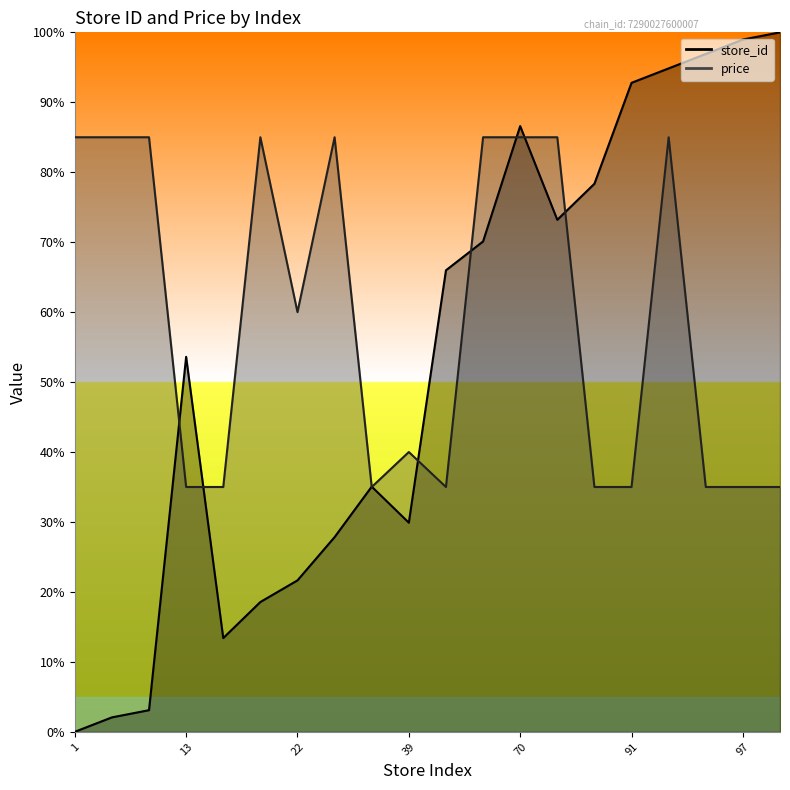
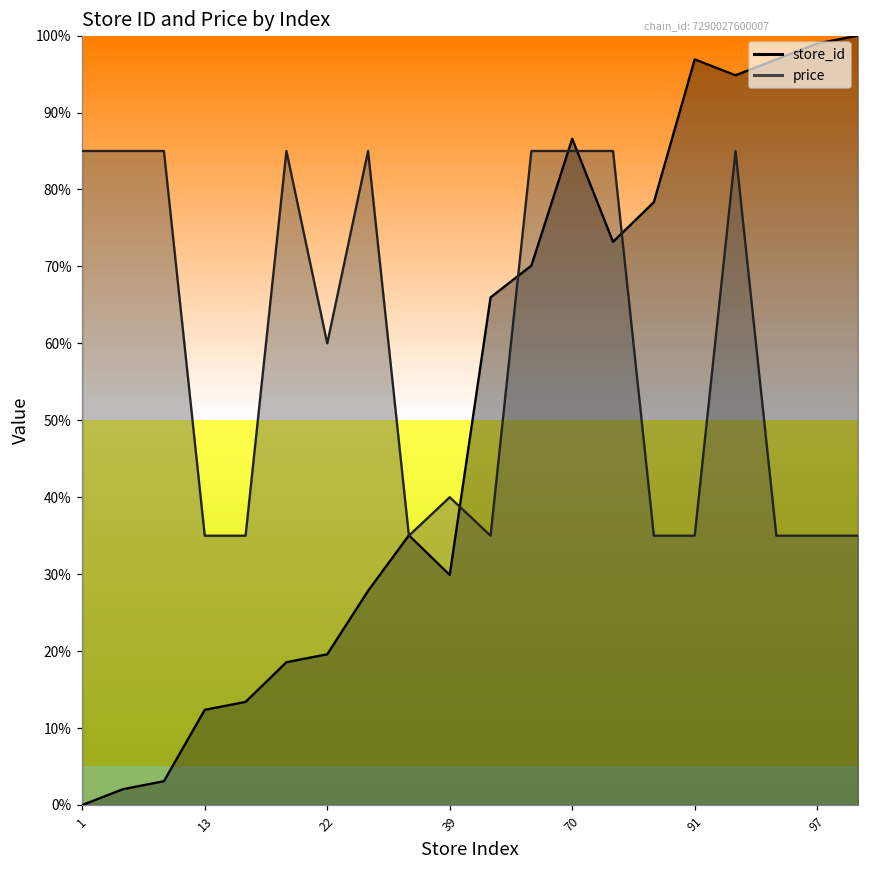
store_id, 13: 54% -> 12%
store_id, 22: 22% -> 20%
store_id, 91: 93% -> 97%
